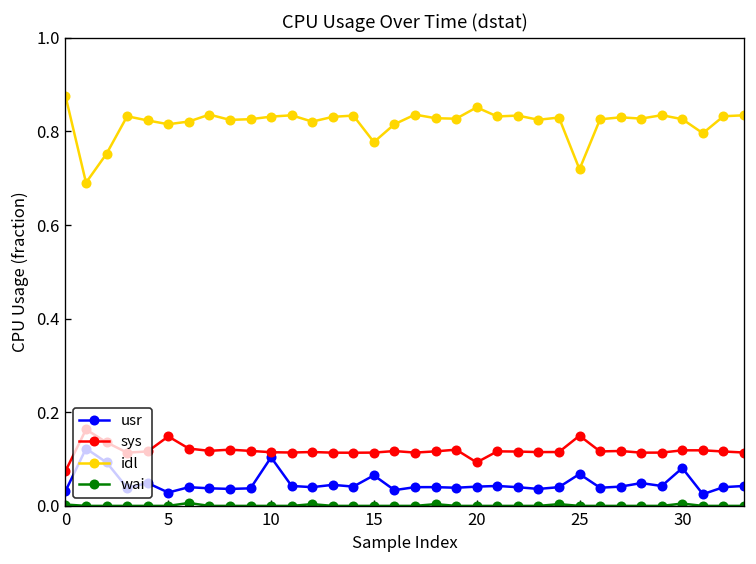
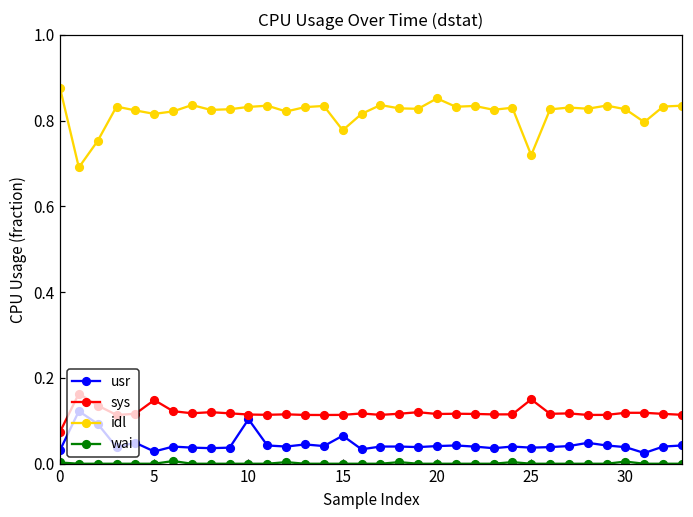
sys, 20: 0.09 -> 0.12
usr, 25: 0.07 -> 0.04
usr, 30: 0.08 -> 0.04
